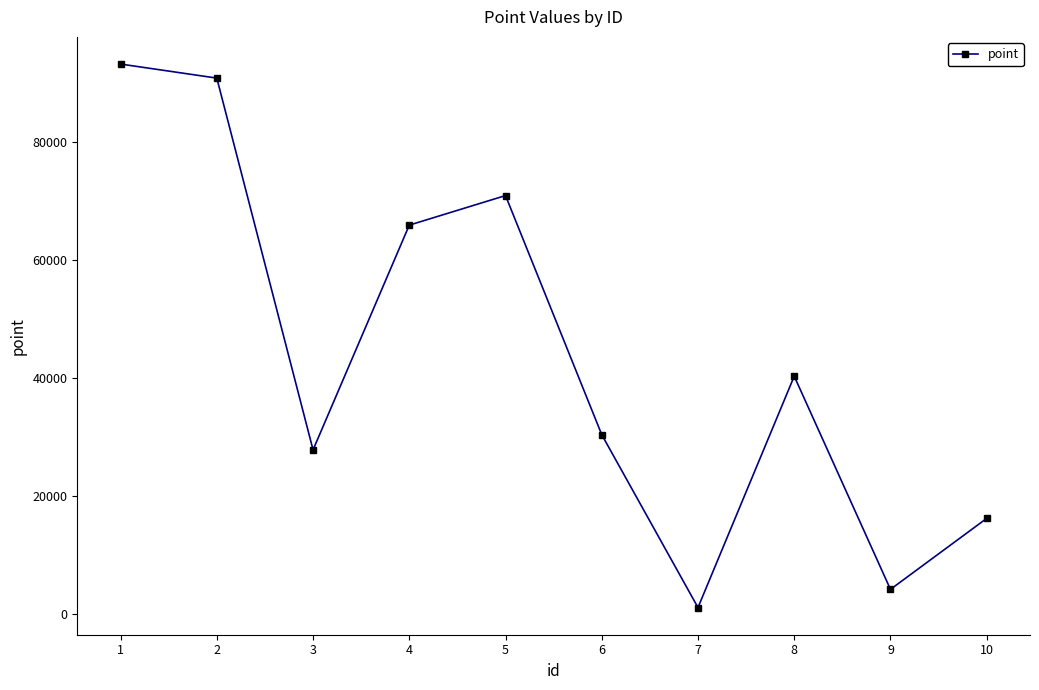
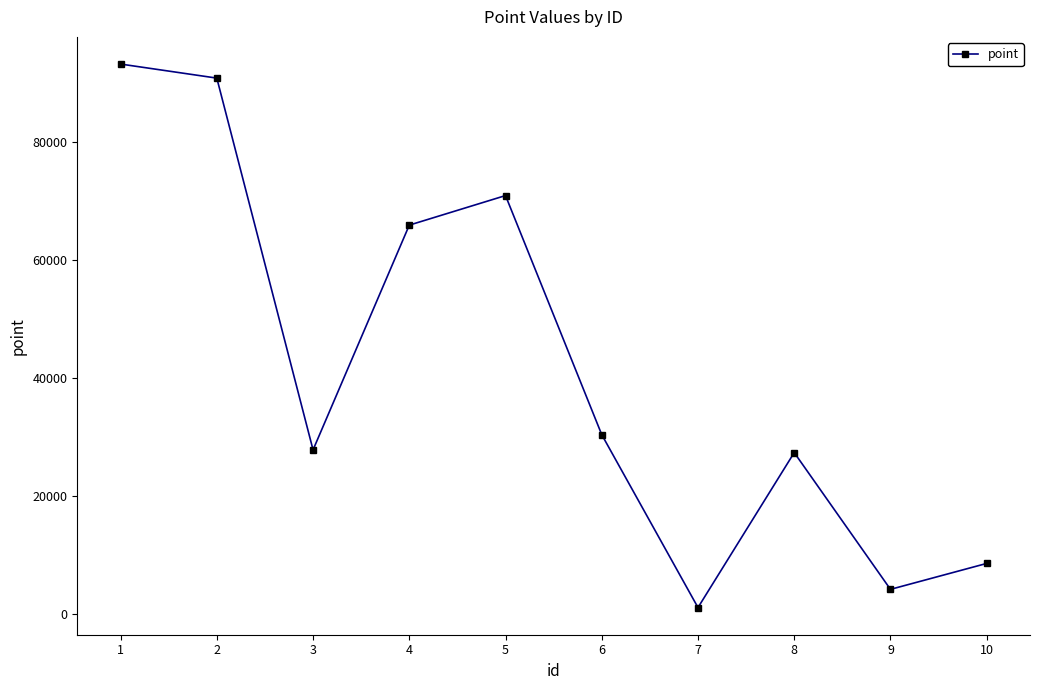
8: 40000 -> 27000
10: 16000 -> 9000
